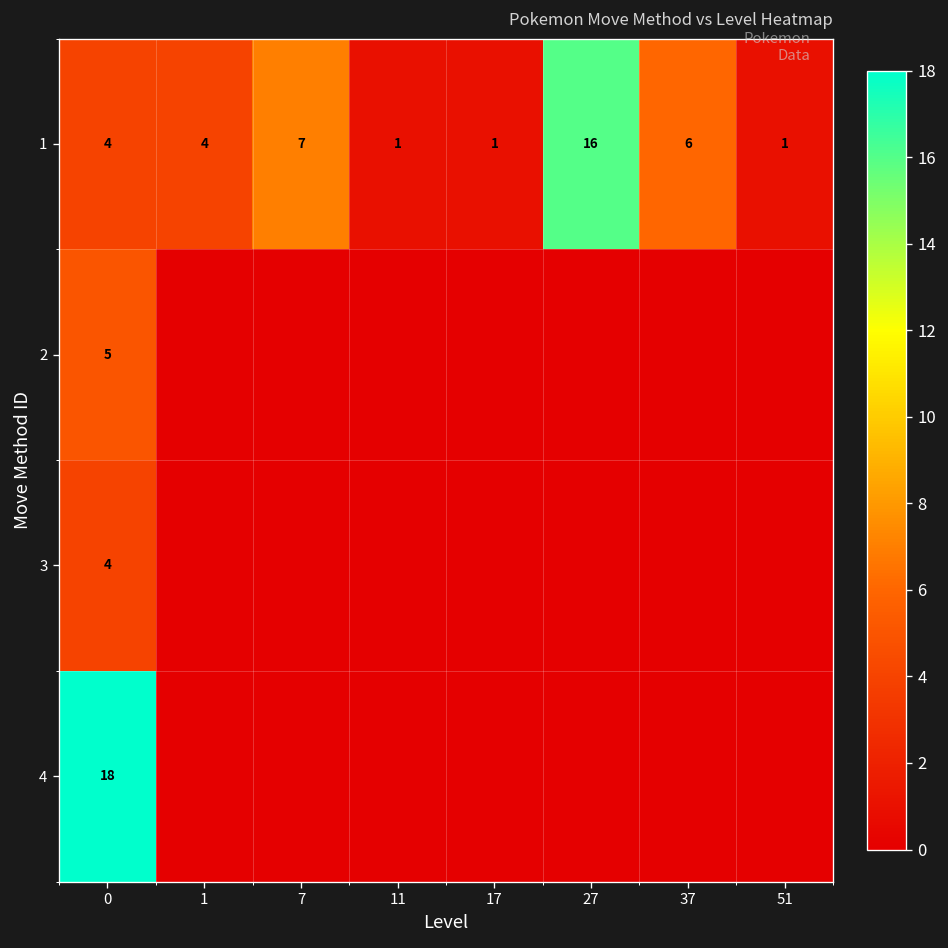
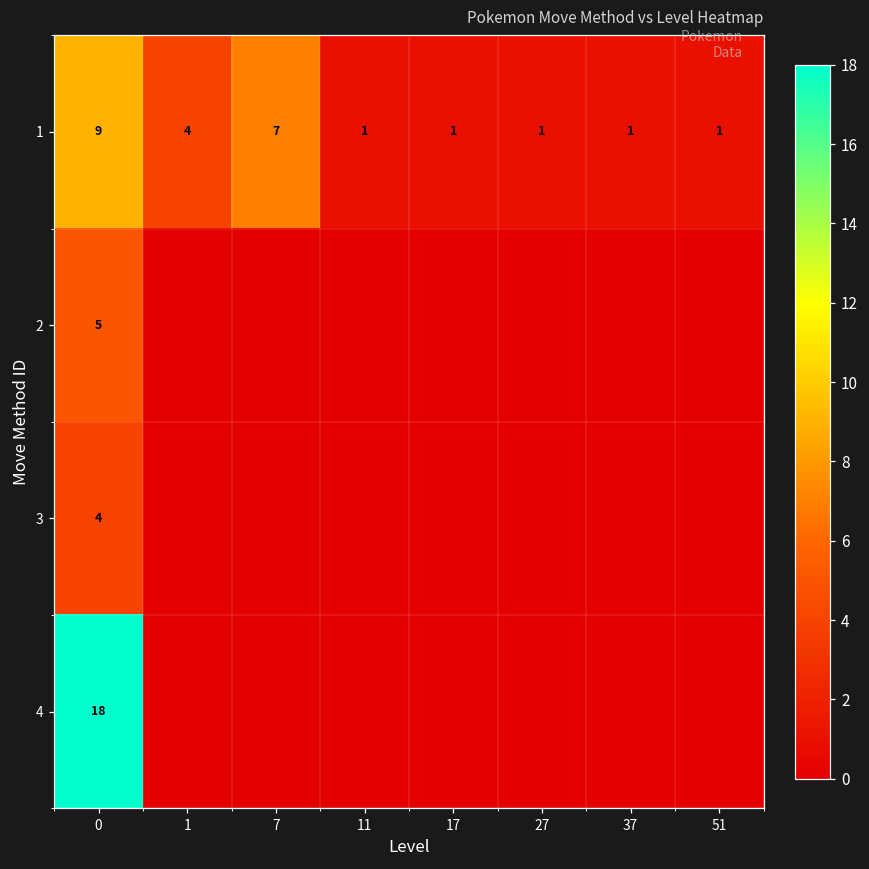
1, 0: 4 -> 9
1, 27: 16 -> 1
1, 37: 6 -> 1
